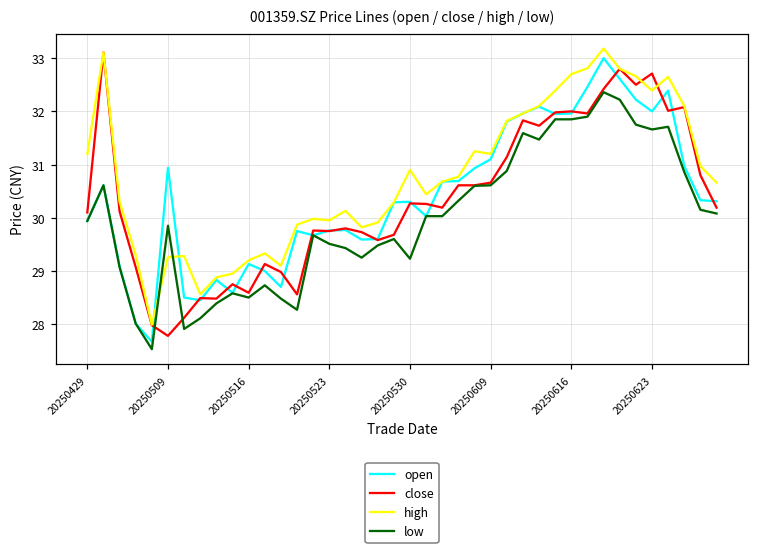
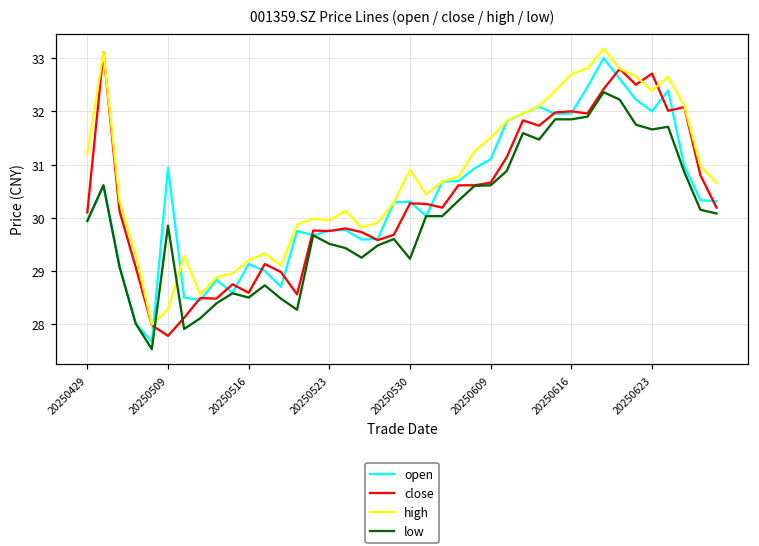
high, 20250509: 29.3 -> 28.3
high, 20250609: 31.2 -> 31.5
